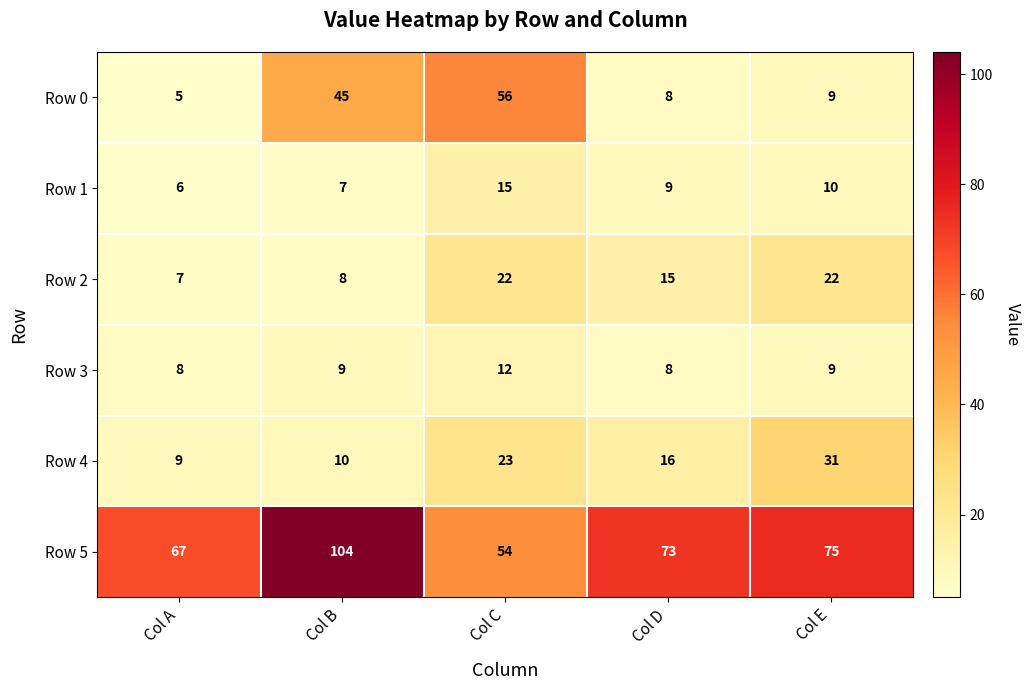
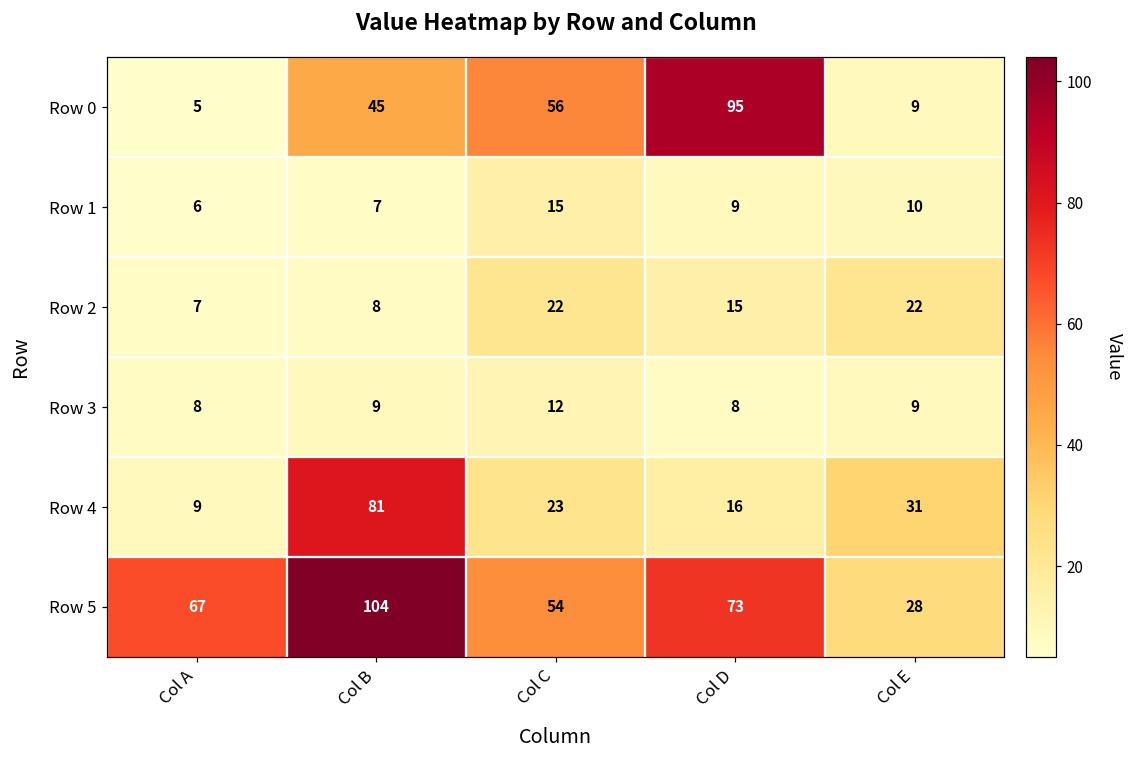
Row 0, Col D: 8 -> 95
Row 4, Col B: 10 -> 81
Row 5, Col E: 75 -> 28
